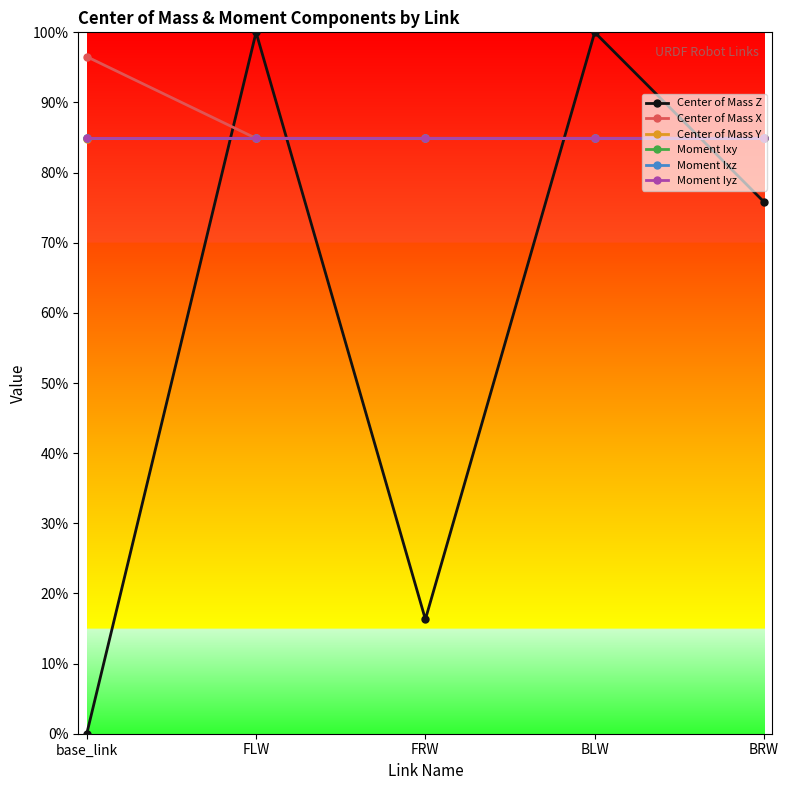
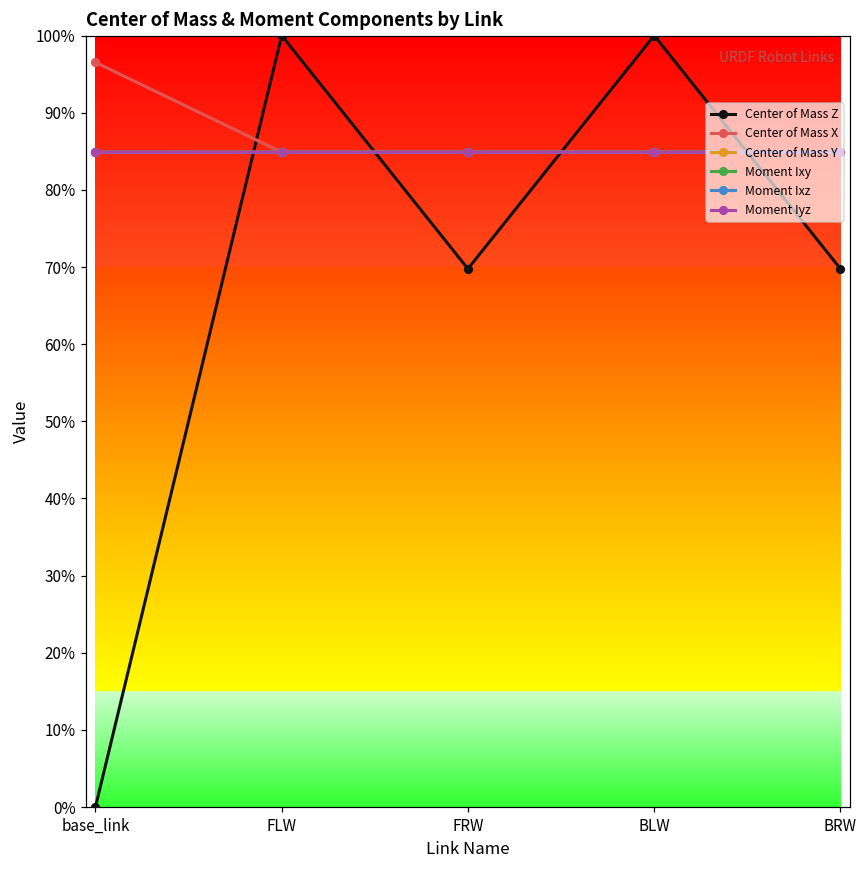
Center of Mass Z, FRW: 16% -> 70%
Center of Mass Z, BRW: 76% -> 70%
